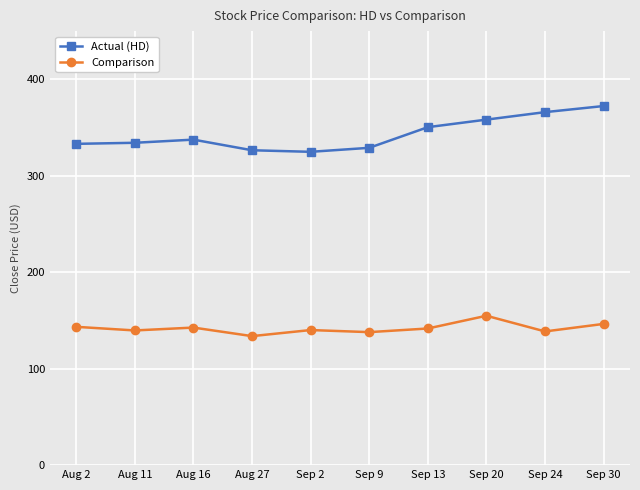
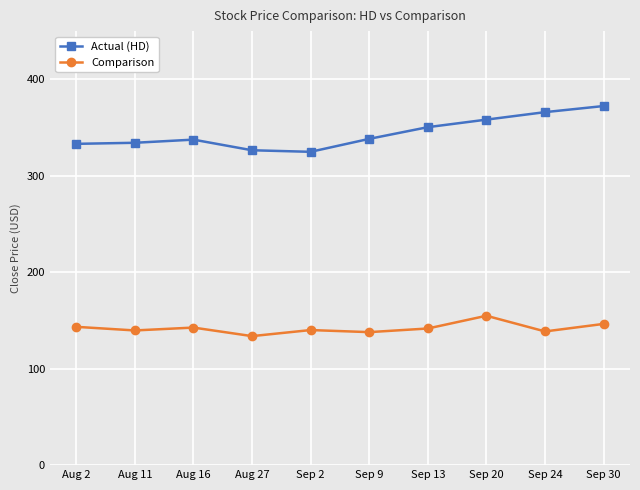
Actual (HD), Sep 9: 330 -> 340
